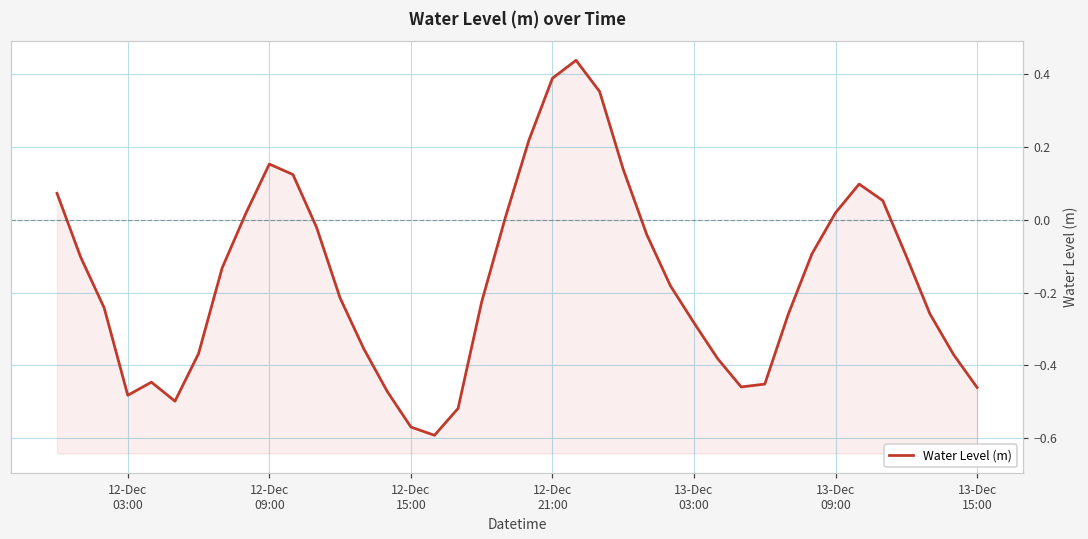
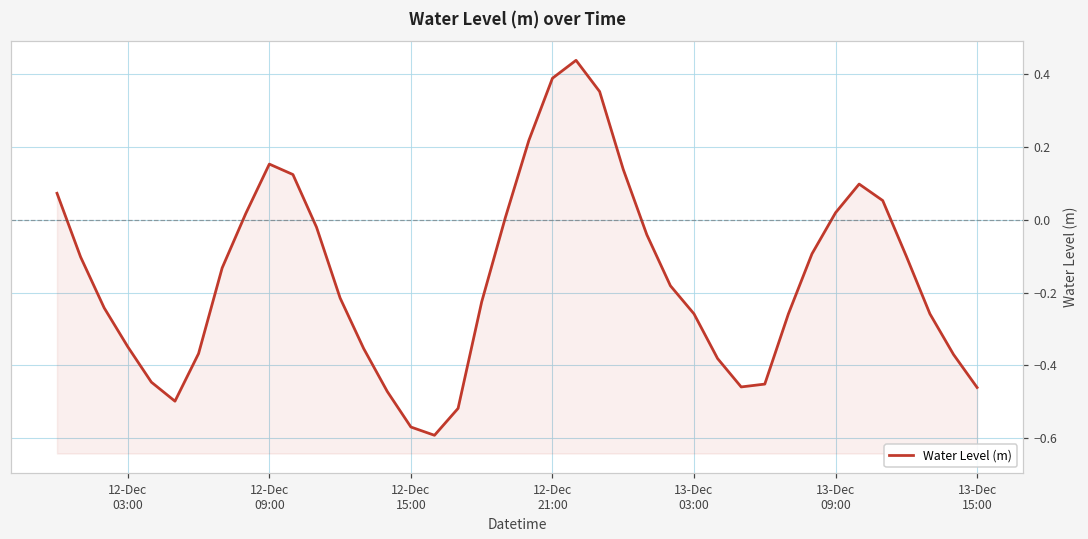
12-Dec 03:00: -0.48 -> -0.35
13-Dec 03:00: -0.28 -> -0.26
